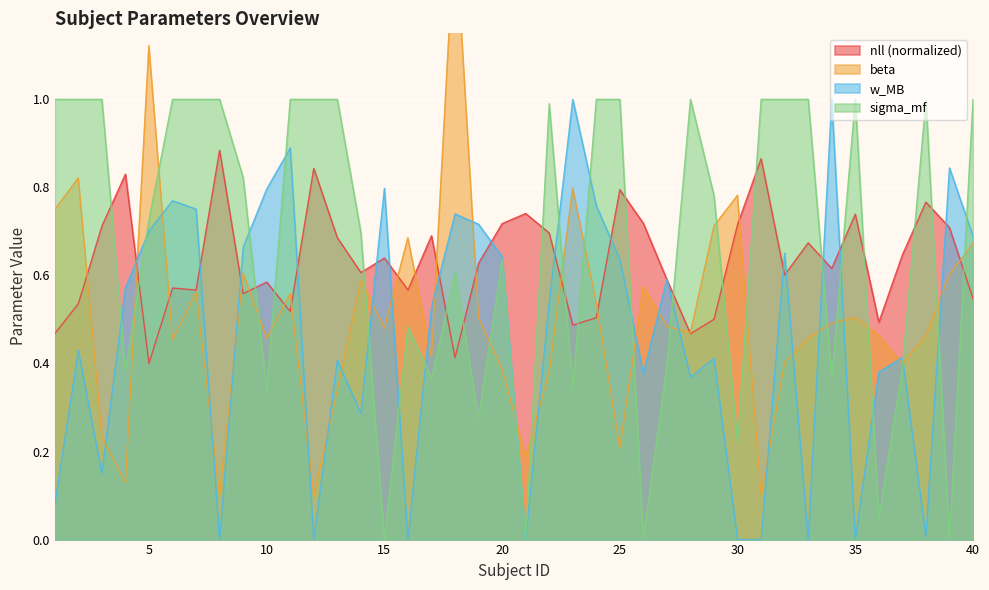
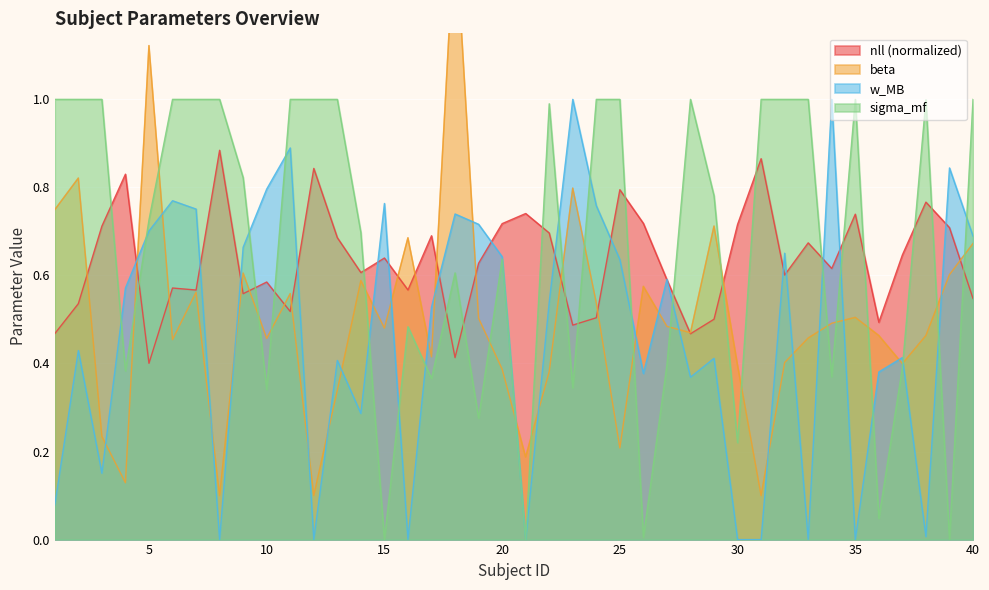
w_MB, 15: 0.80 -> 0.76
beta, 30: 0.78 -> 0.40
